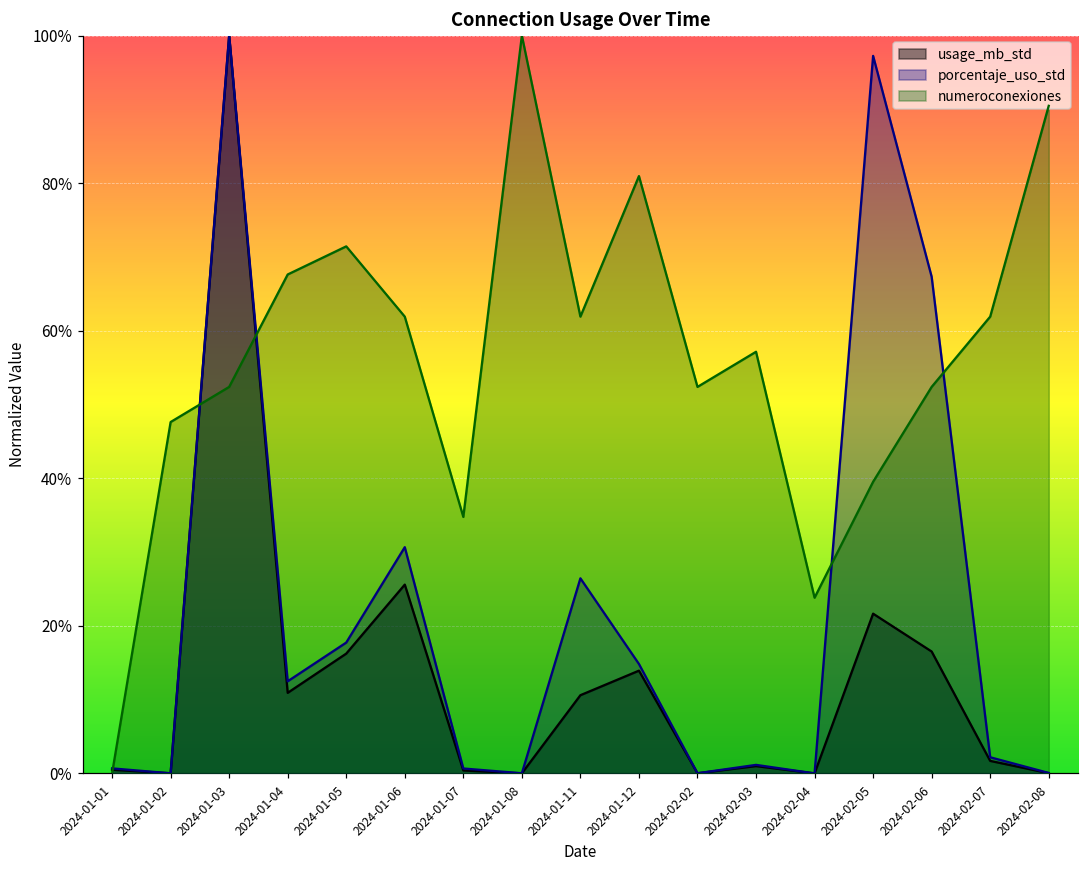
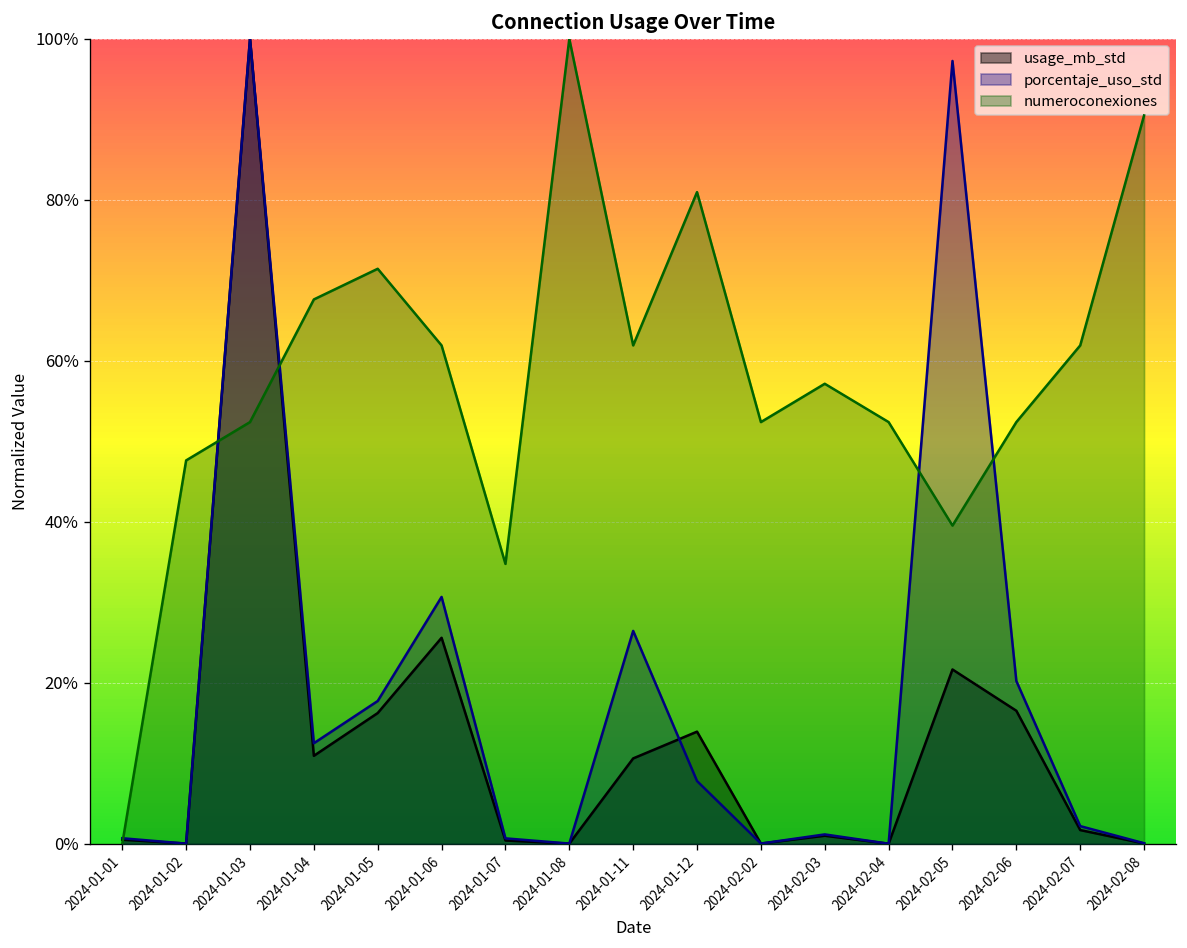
porcentaje_uso_std, 2024-01-12: 15% -> 8%
numeroconexiones, 2024-02-04: 24% -> 52%
porcentaje_uso_std, 2024-02-06: 67% -> 20%
